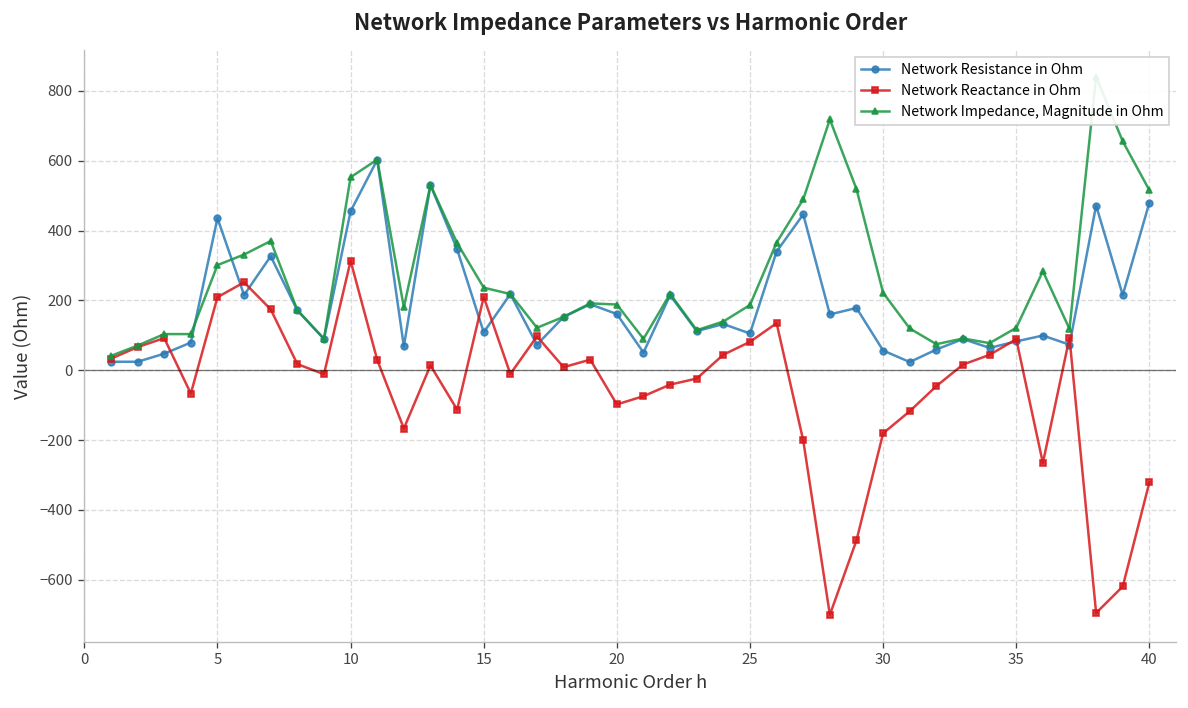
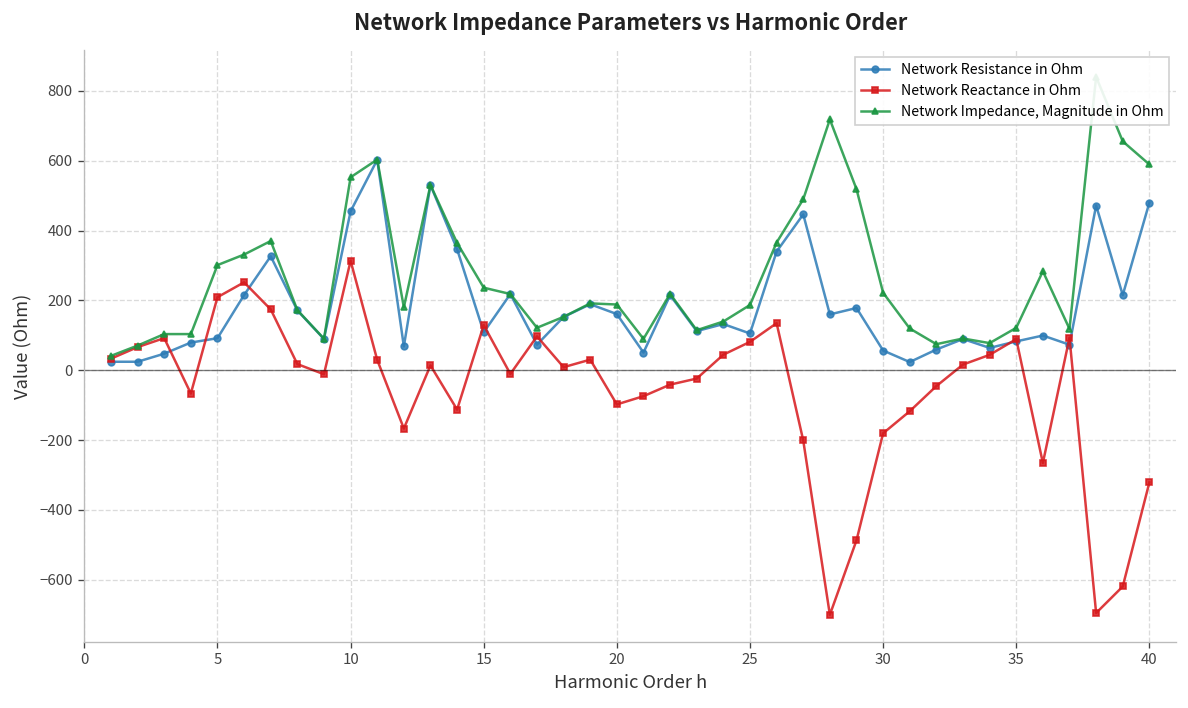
Network Resistance in Ohm, 5: 440 -> 90
Network Reactance in Ohm, 15: 210 -> 130
Network Impedance, Magnitude in Ohm, 40: 520 -> 590
